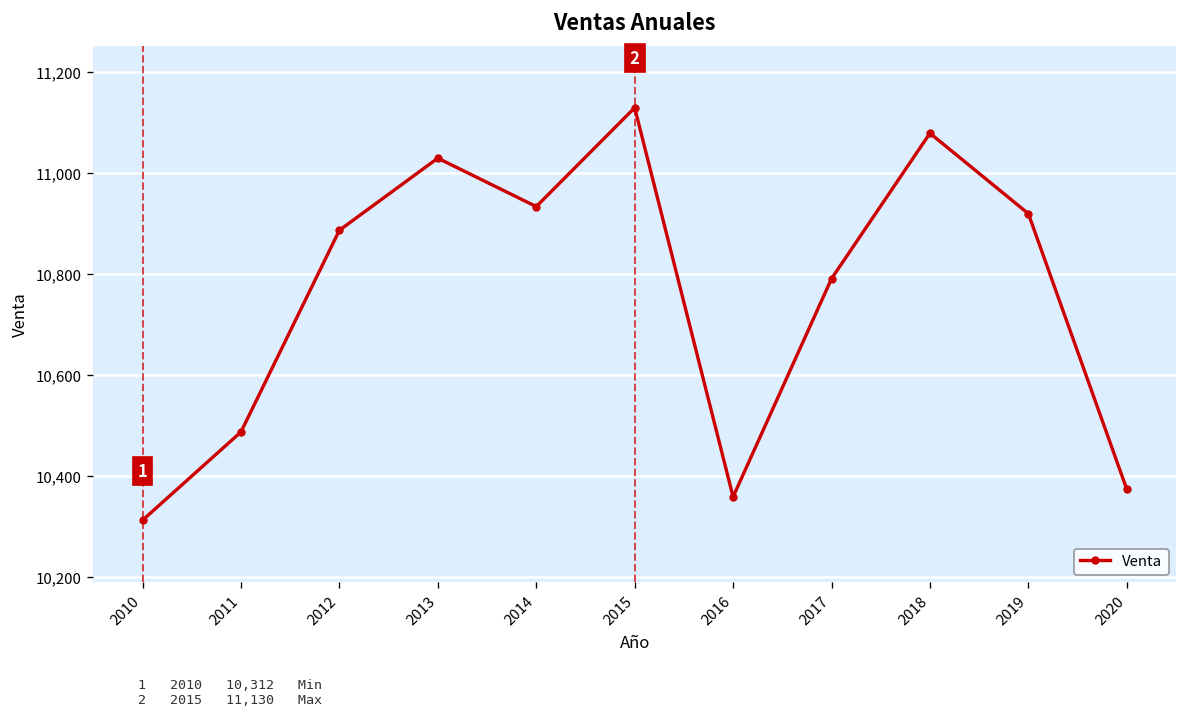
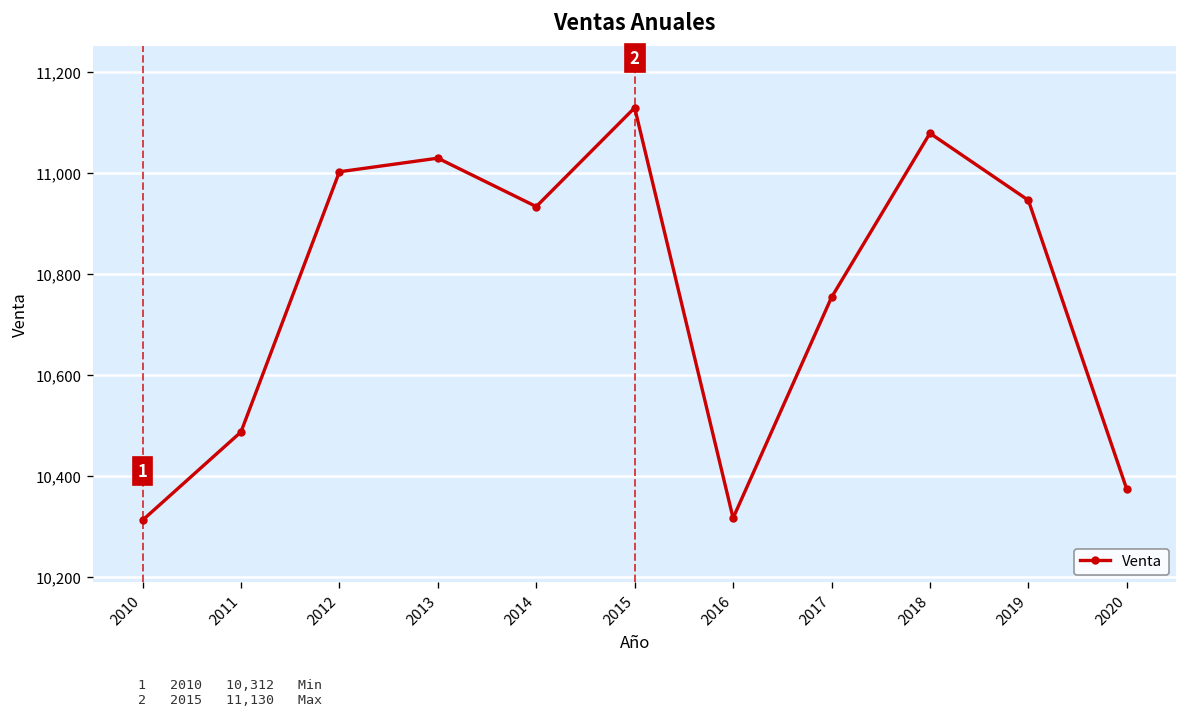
2012: 10,890 -> 11,000
2016: 10,360 -> 10,320
2017: 10,790 -> 10,750
2019: 10,920 -> 10,950
